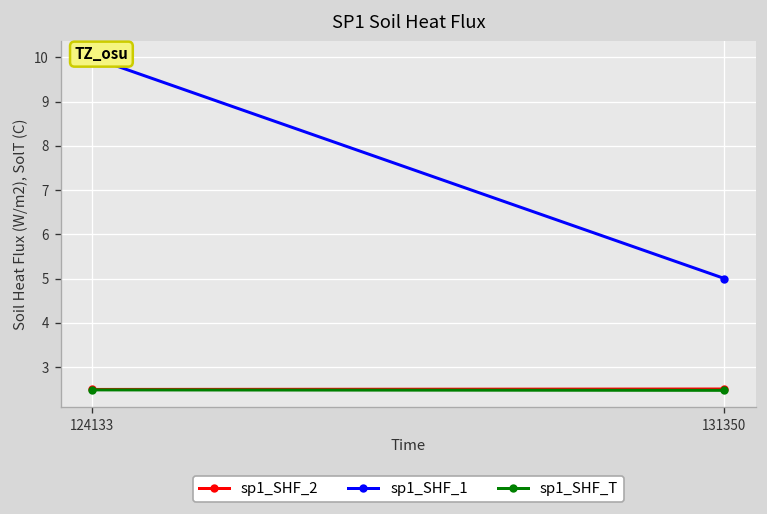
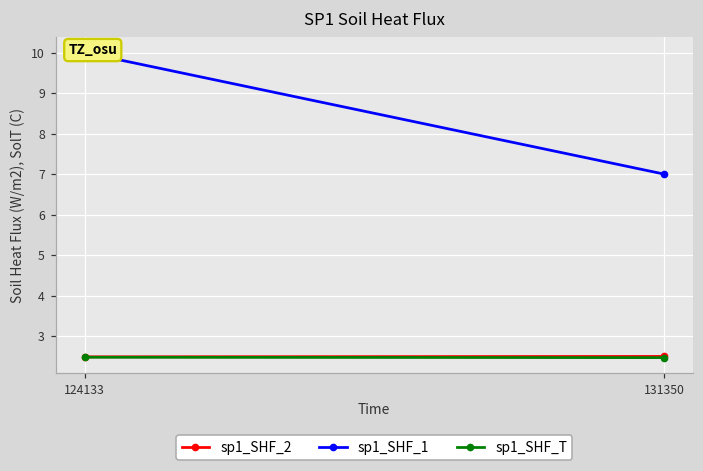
sp1_SHF_1, 131350: 5 -> 7
